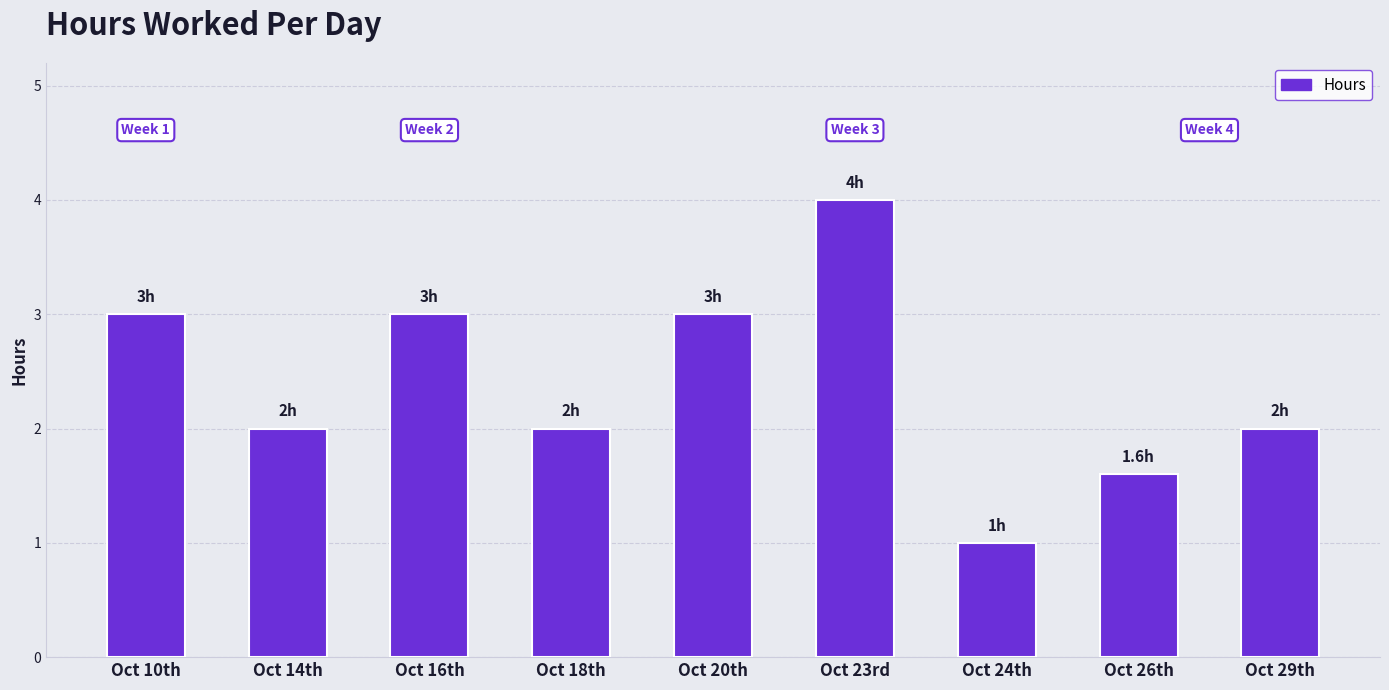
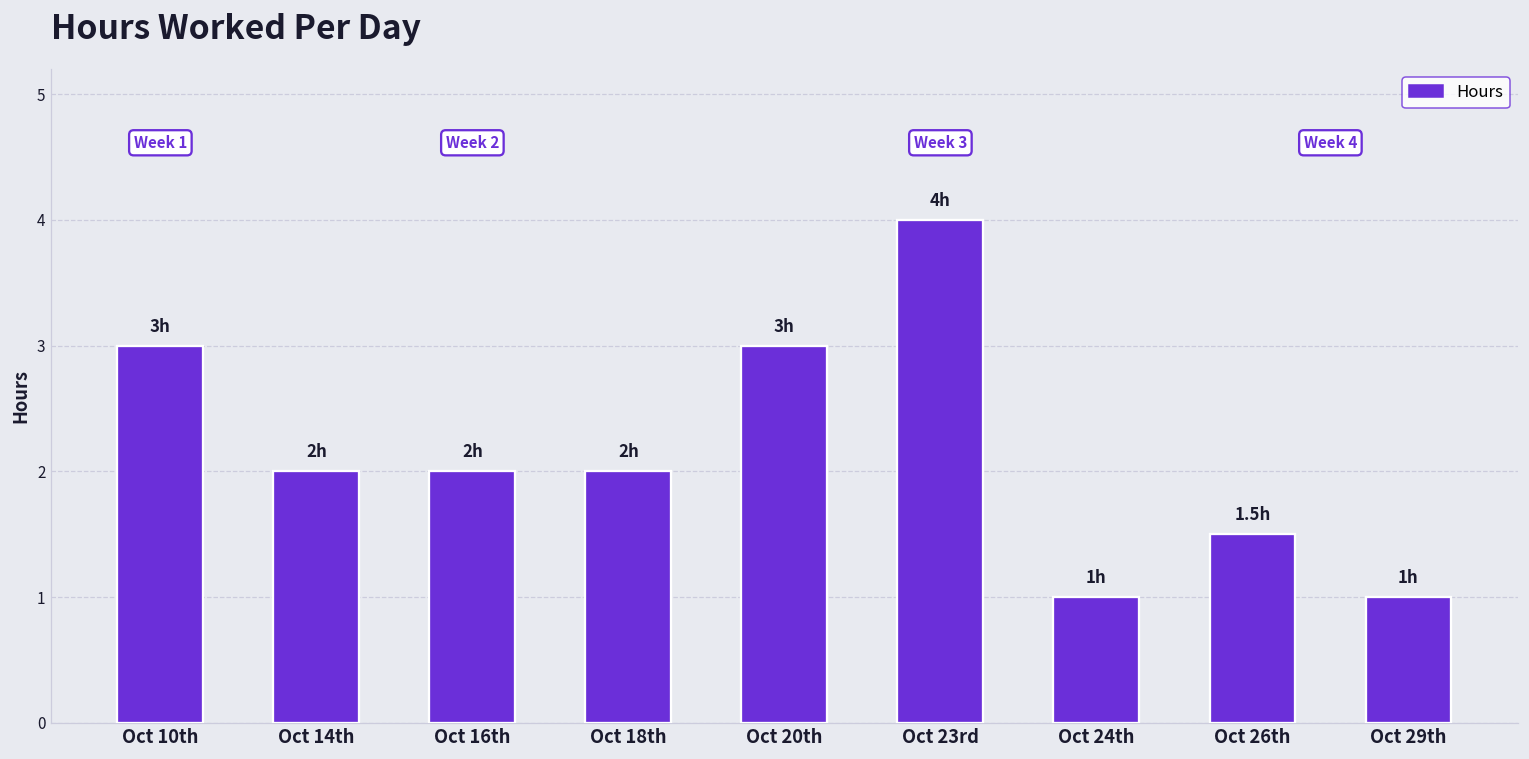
Oct 16th: 3h -> 2h
Oct 26th: 1.6h -> 1.5h
Oct 29th: 2h -> 1h
